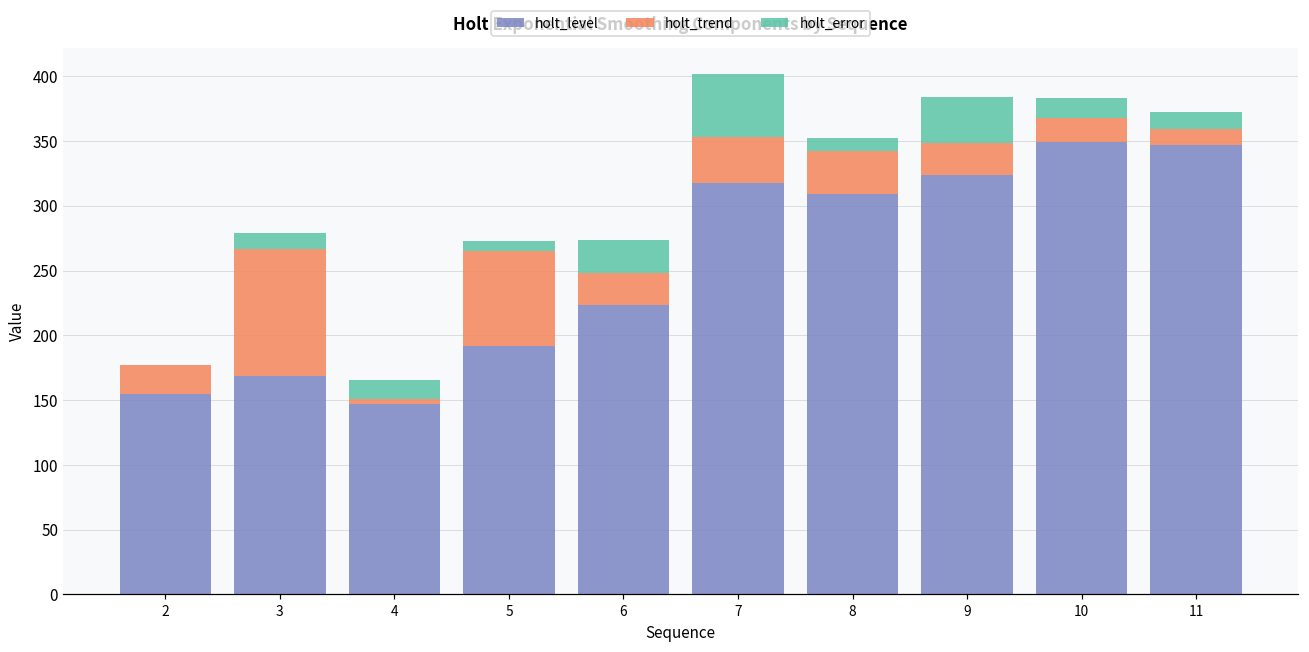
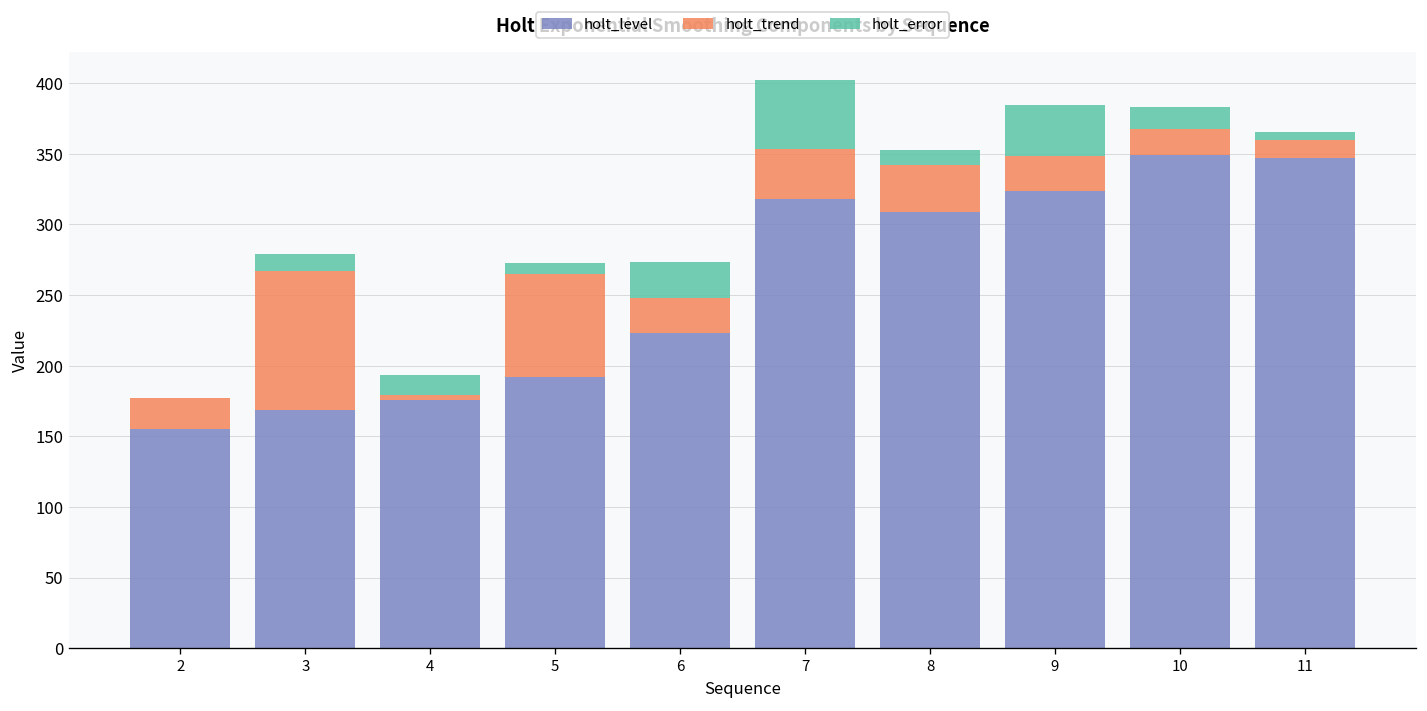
holt_level, 4: 147 -> 175
holt_error, 11: 13 -> 5
